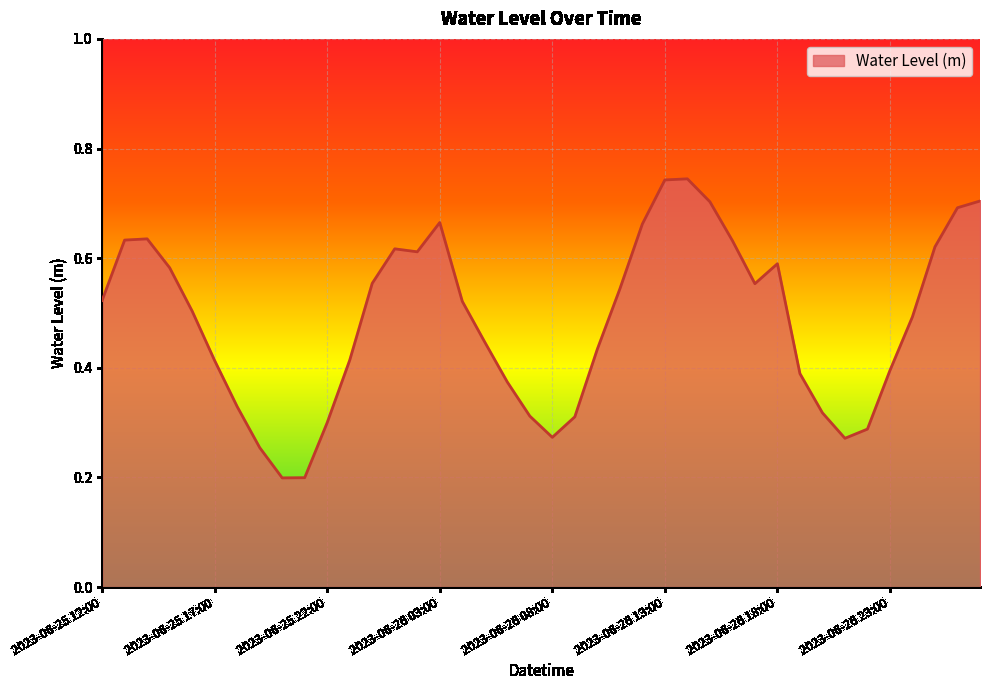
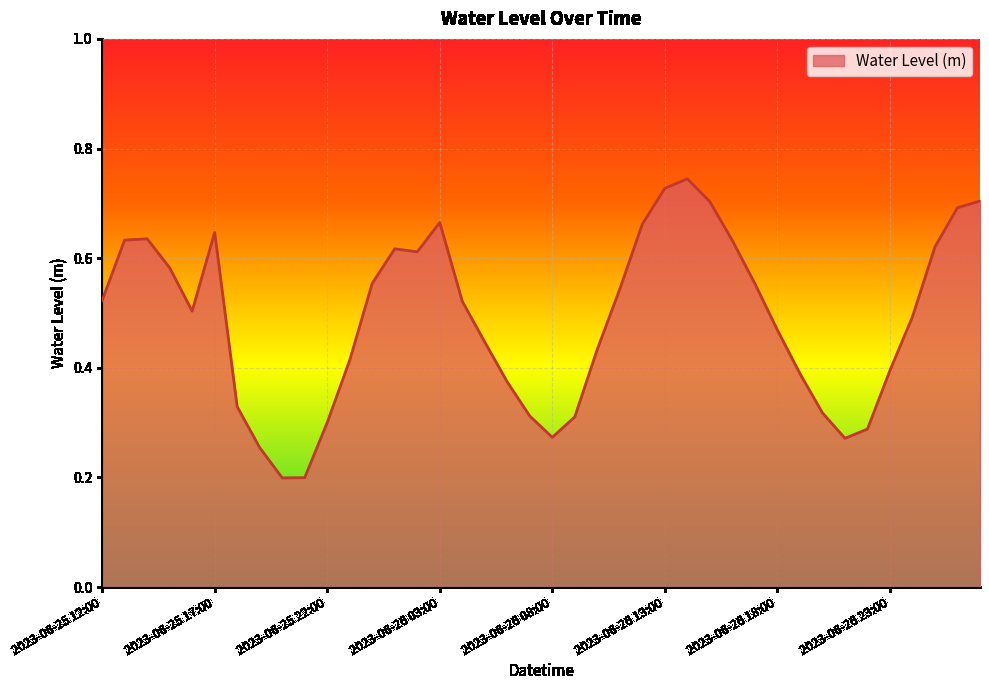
2023-06-25 17:00: 0.41 -> 0.65
2023-06-26 13:00: 0.74 -> 0.73
2023-06-26 18:00: 0.59 -> 0.47
